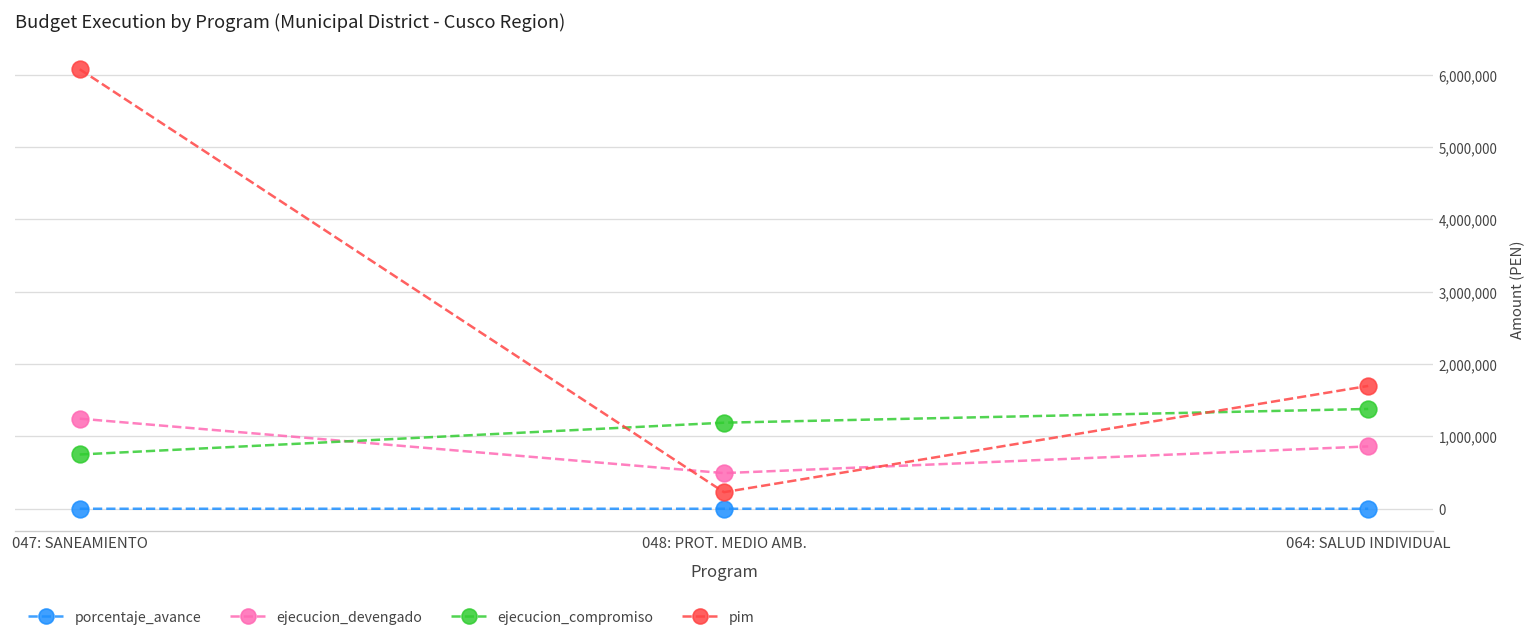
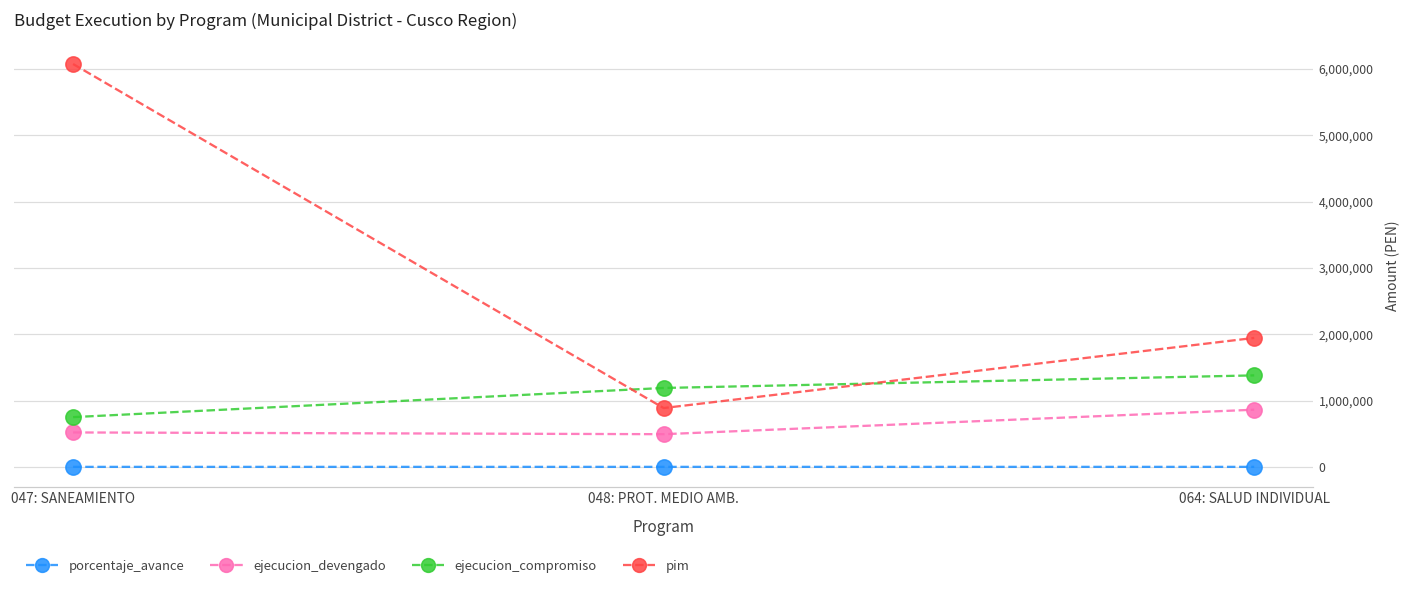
ejecucion_devengado, 047: SANEAMIENTO: 1,200,000 -> 500,000
pim, 048: PROT. MEDIO AMB.: 200,000 -> 900,000
pim, 064: SALUD INDIVIDUAL: 1,700,000 -> 1,900,000
